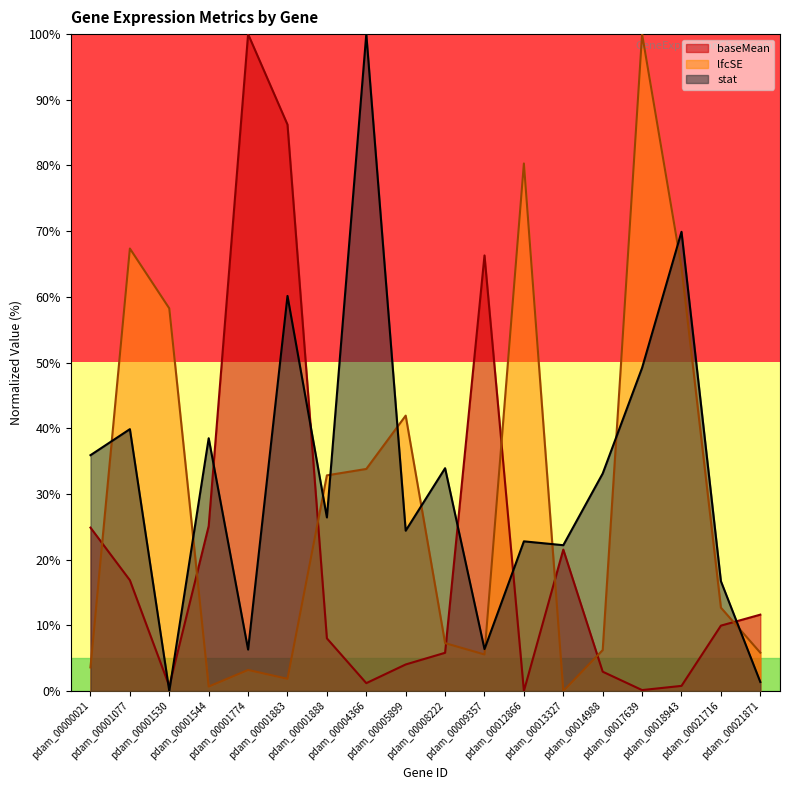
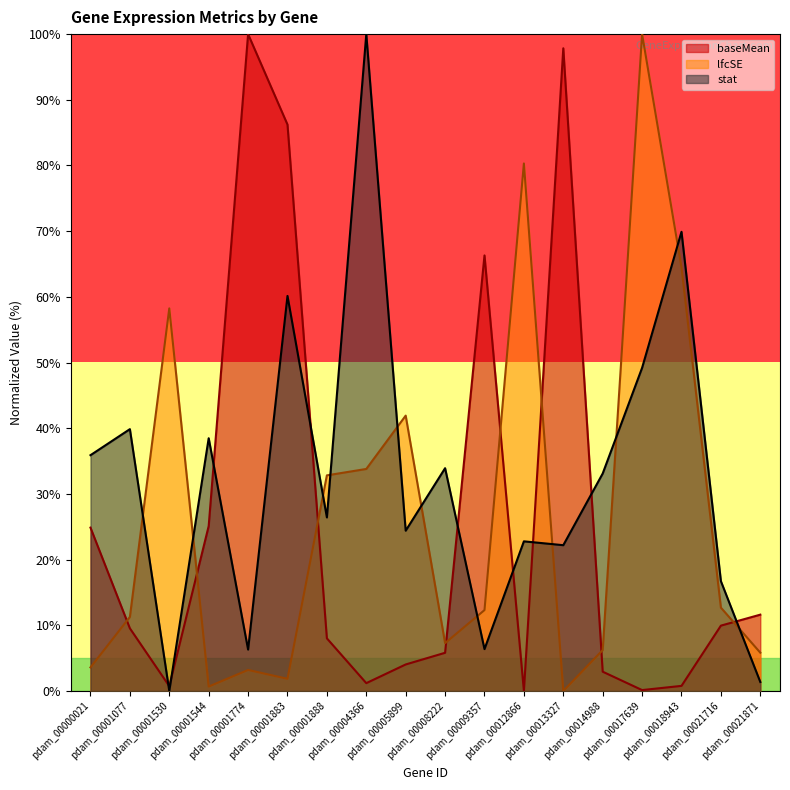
baseMean, pdam_00001077: 17% -> 10%
lfcSE, pdam_00001077: 67% -> 11%
lfcSE, pdam_00009357: 6% -> 12%
baseMean, pdam_00013327: 22% -> 98%
